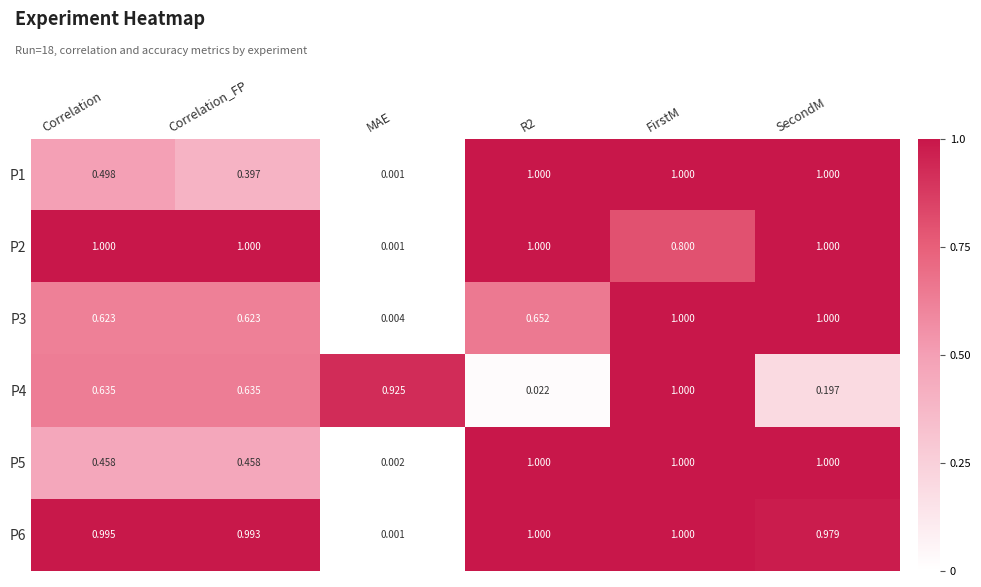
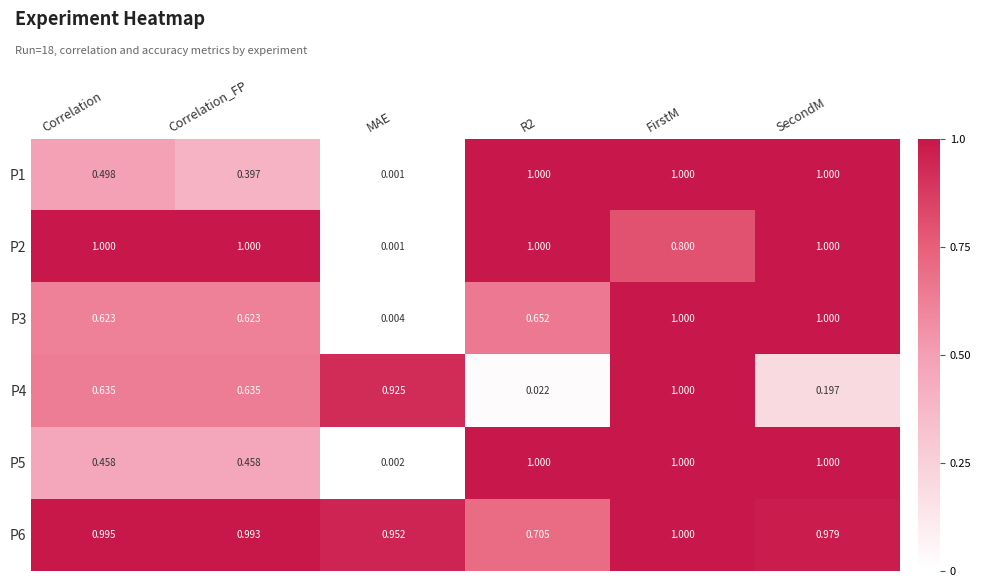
P6, MAE: 0.001 -> 0.952
P6, R2: 1.000 -> 0.705
